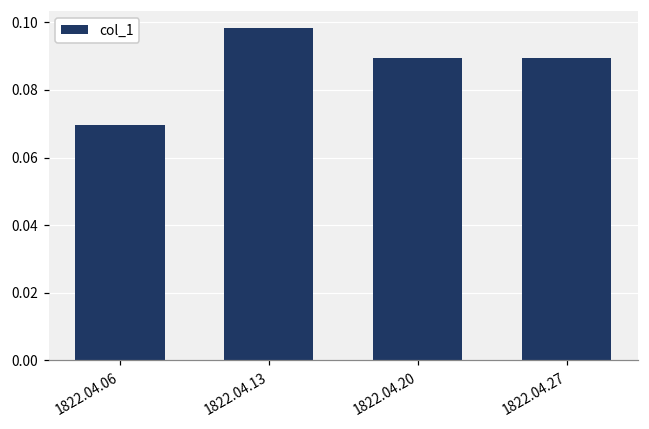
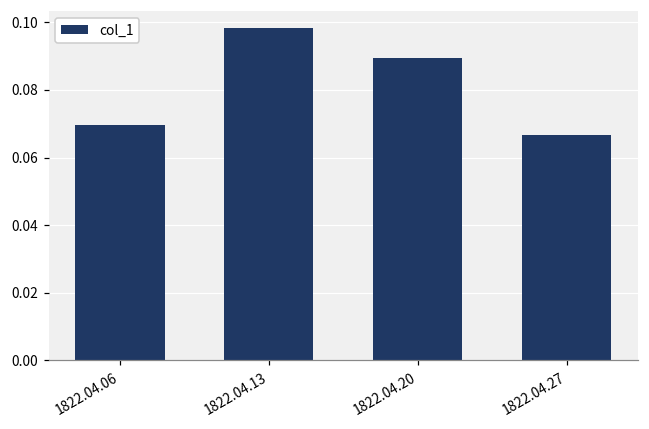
1822.04.27: 0.089 -> 0.067
